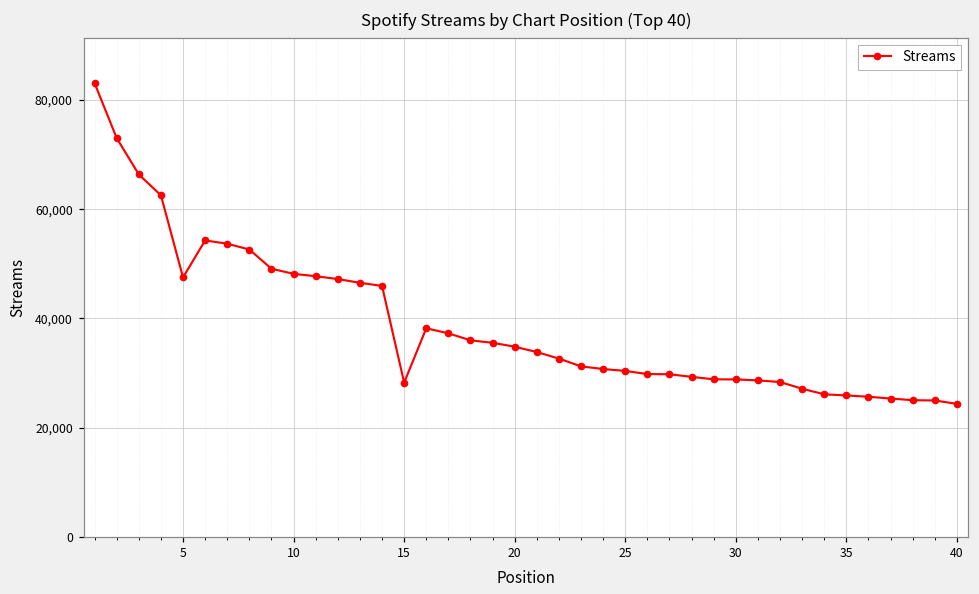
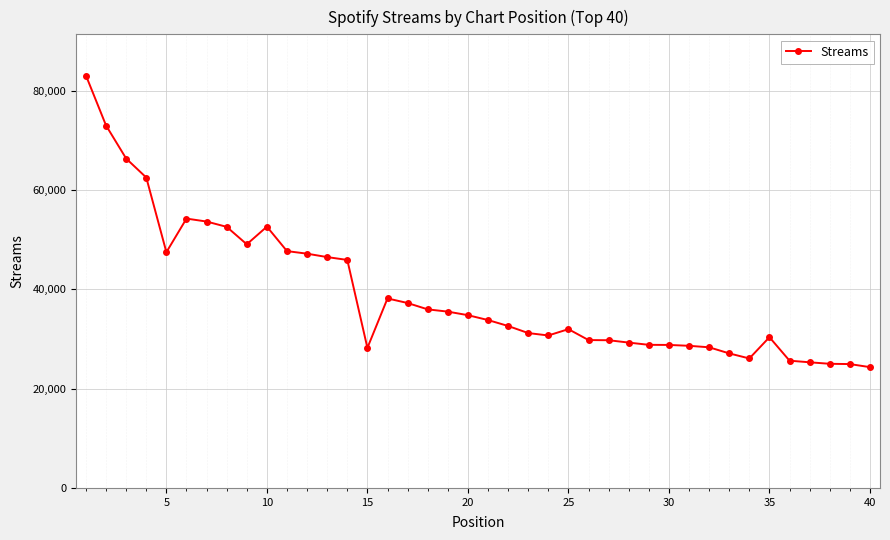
10: 48,000 -> 53,000
25: 30,000 -> 32,000
35: 26,000 -> 30,000
